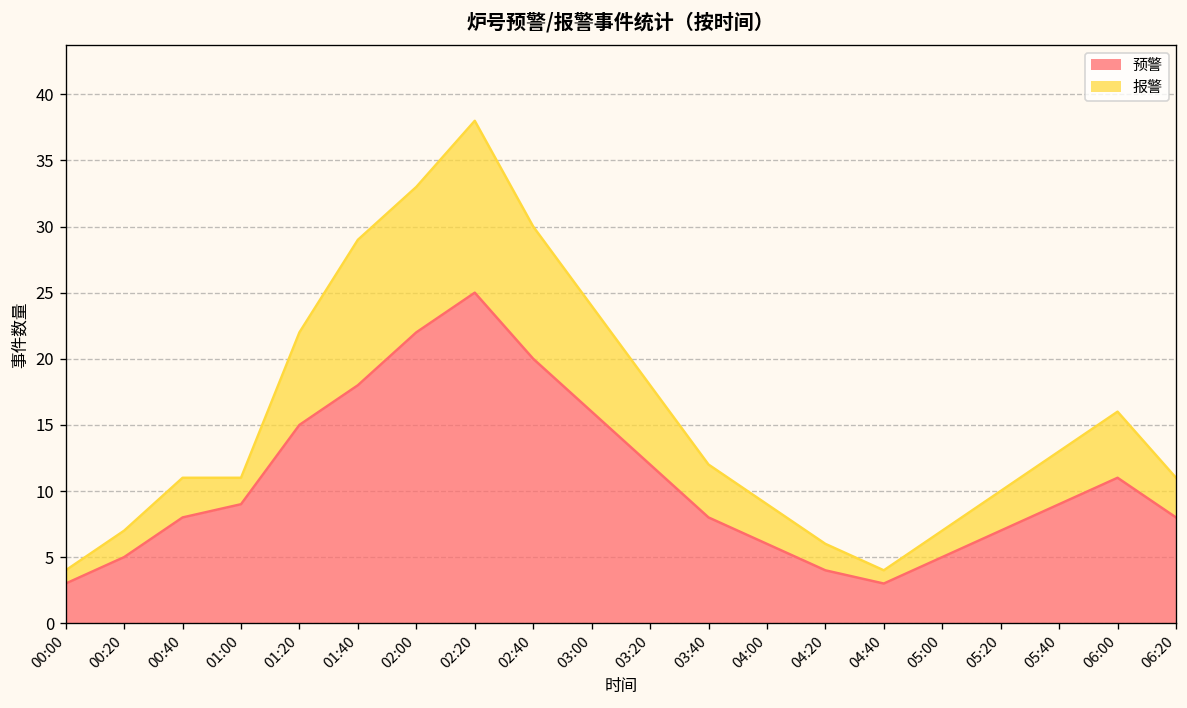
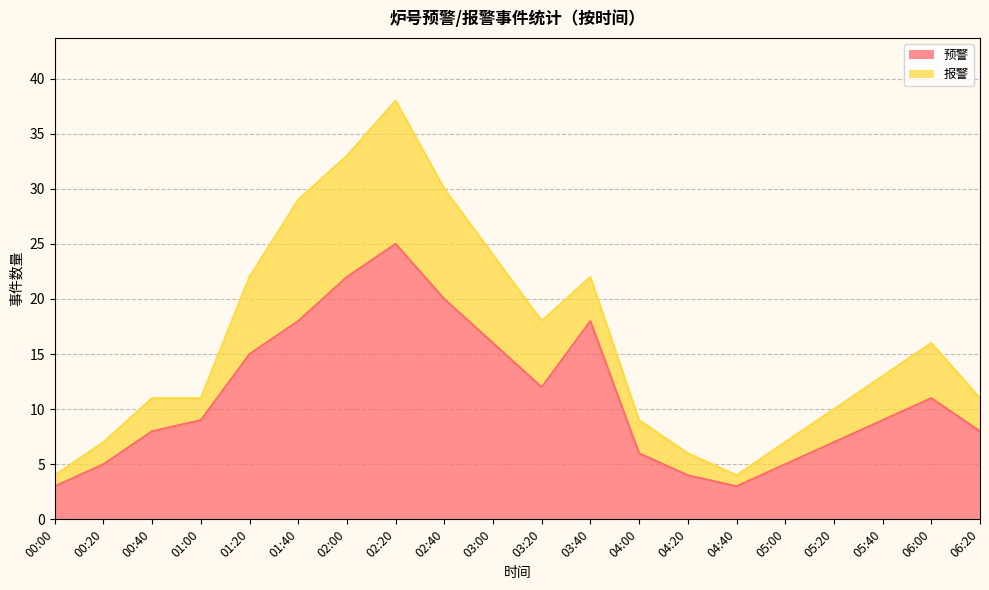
预警, 03:40: 8 -> 18
